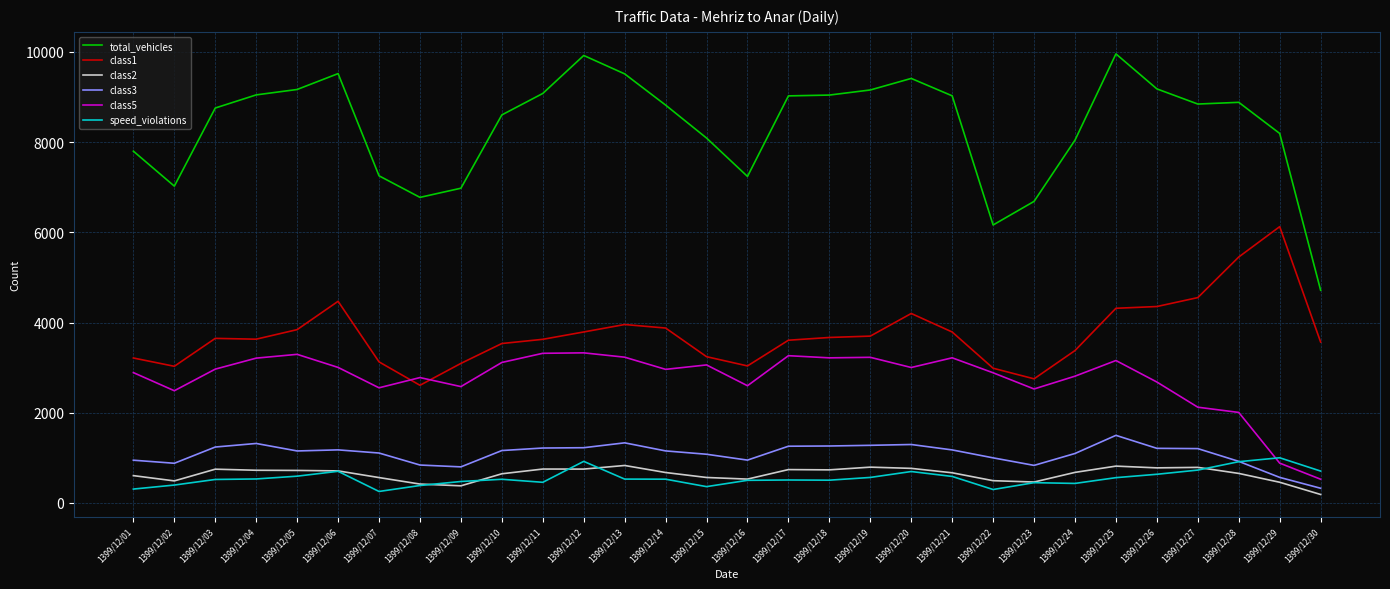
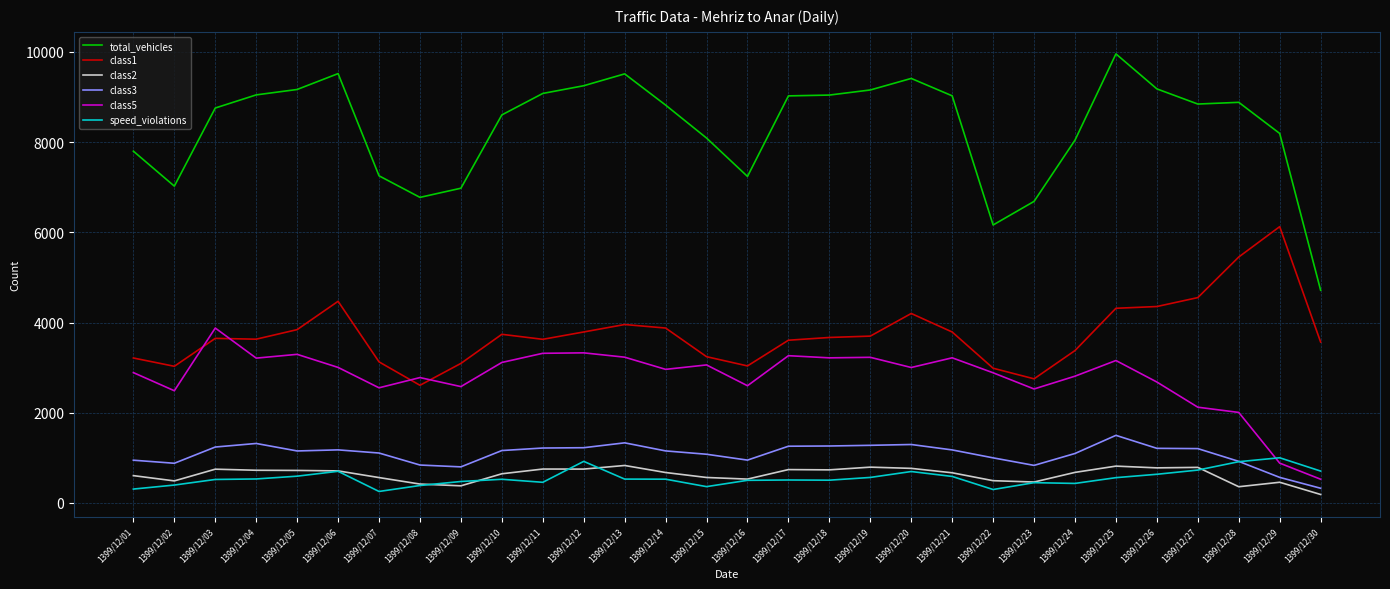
class5, 1399/12/03: 3000 -> 3900
class1, 1399/12/10: 3500 -> 3700
total_vehicles, 1399/12/12: 9900 -> 9300
class2, 1399/12/28: 700 -> 400
